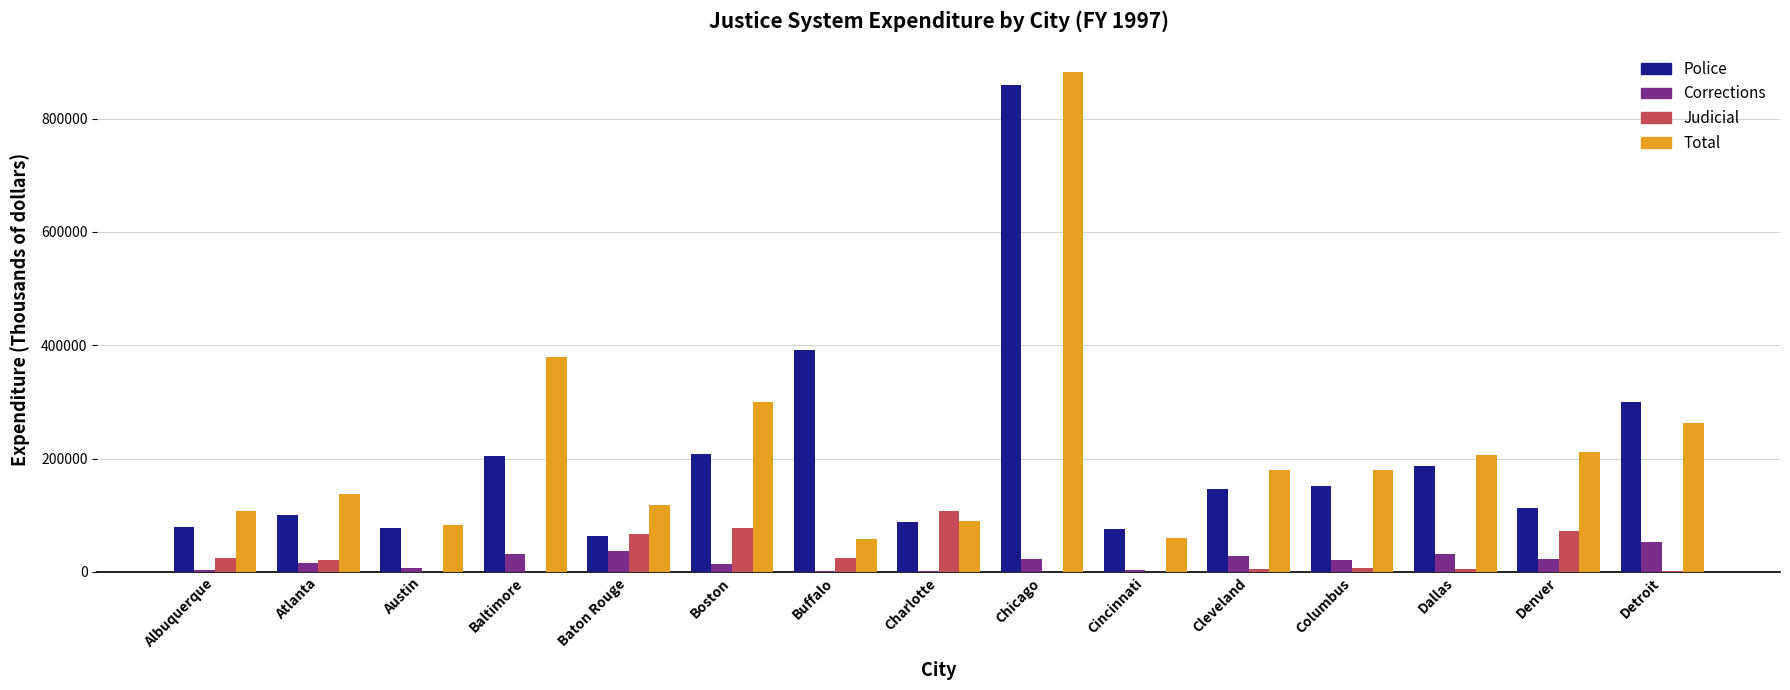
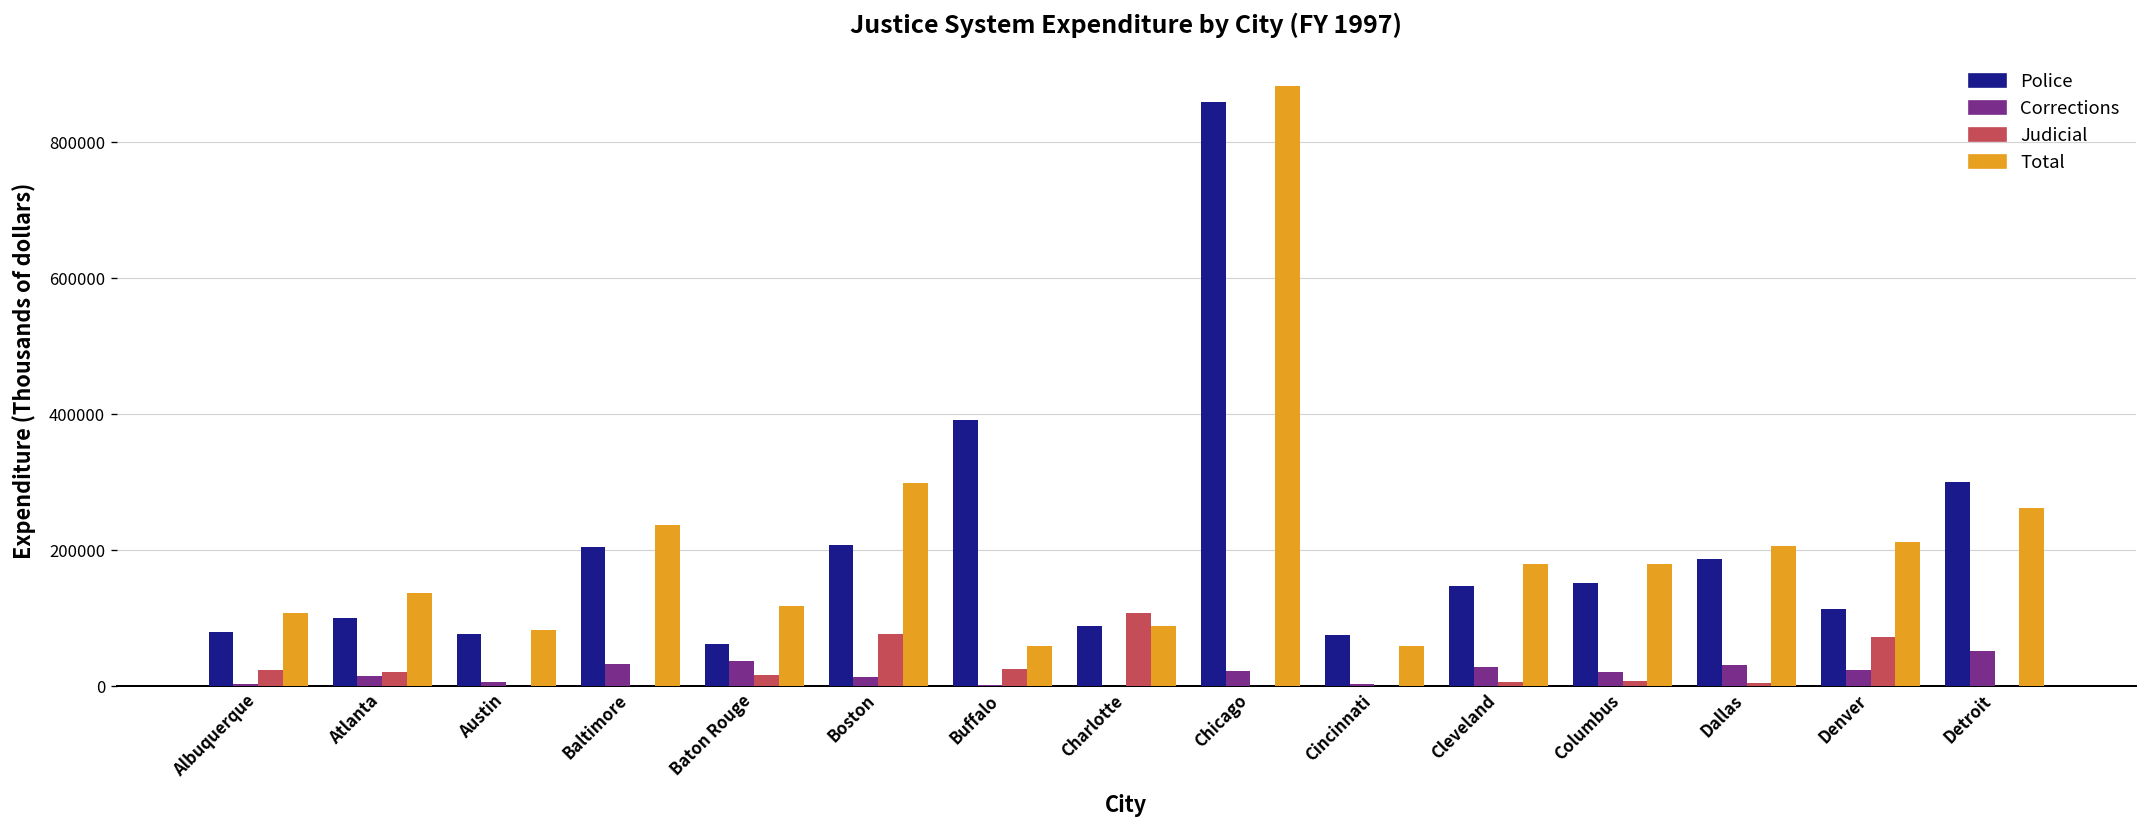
Total, Baltimore: 380000 -> 240000
Judicial, Baton Rouge: 70000 -> 20000
